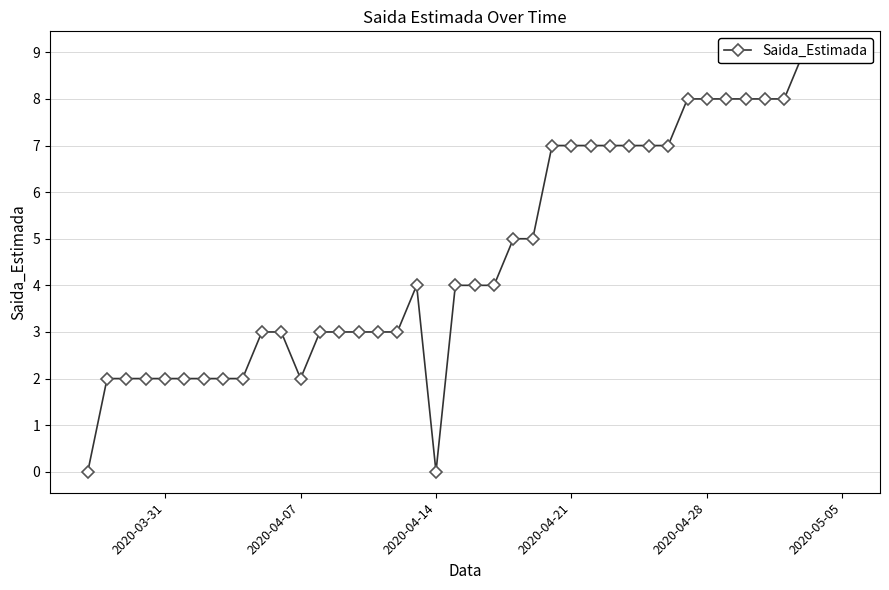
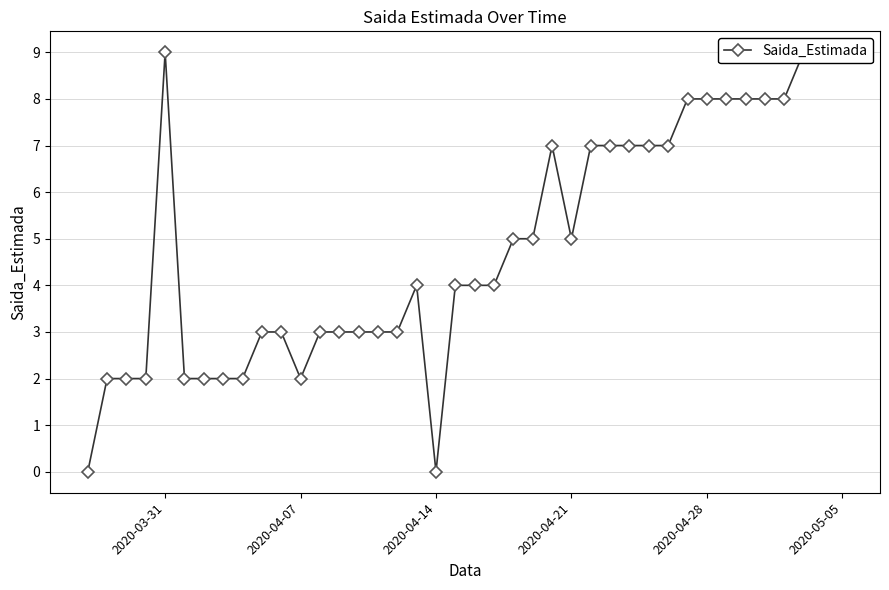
2020-03-31: 2 -> 9
2020-04-21: 7 -> 5
